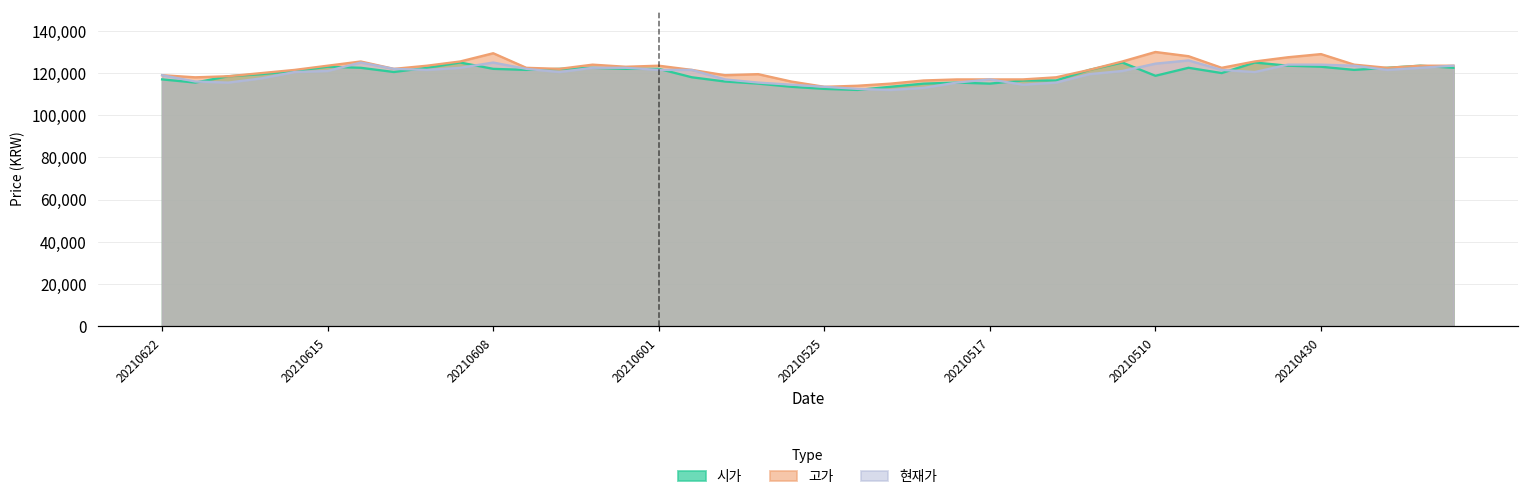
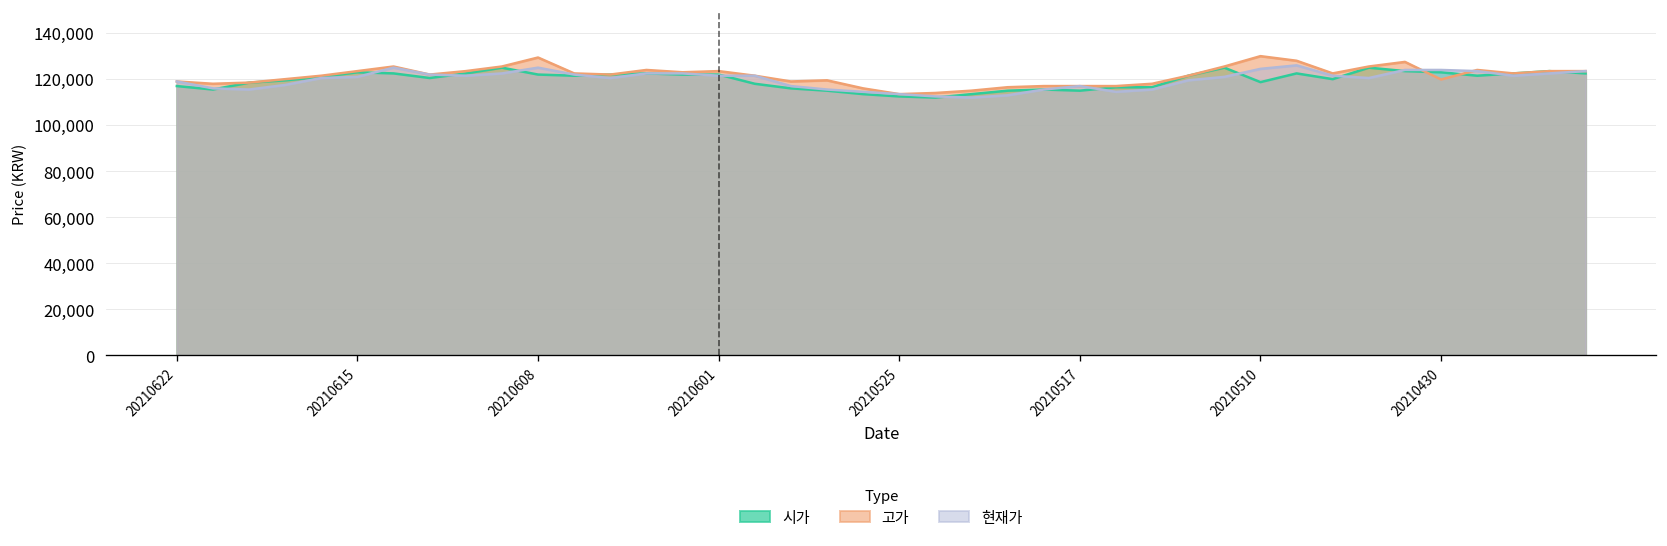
고가, 20210430: 129,000 -> 120,000
